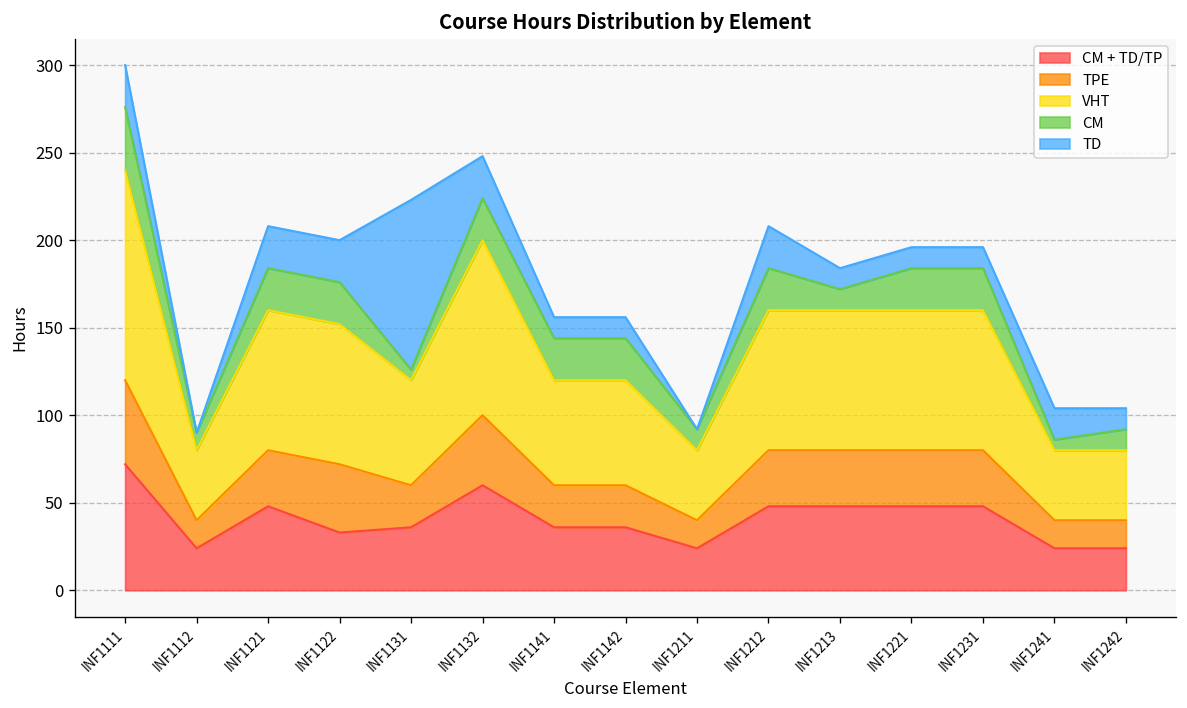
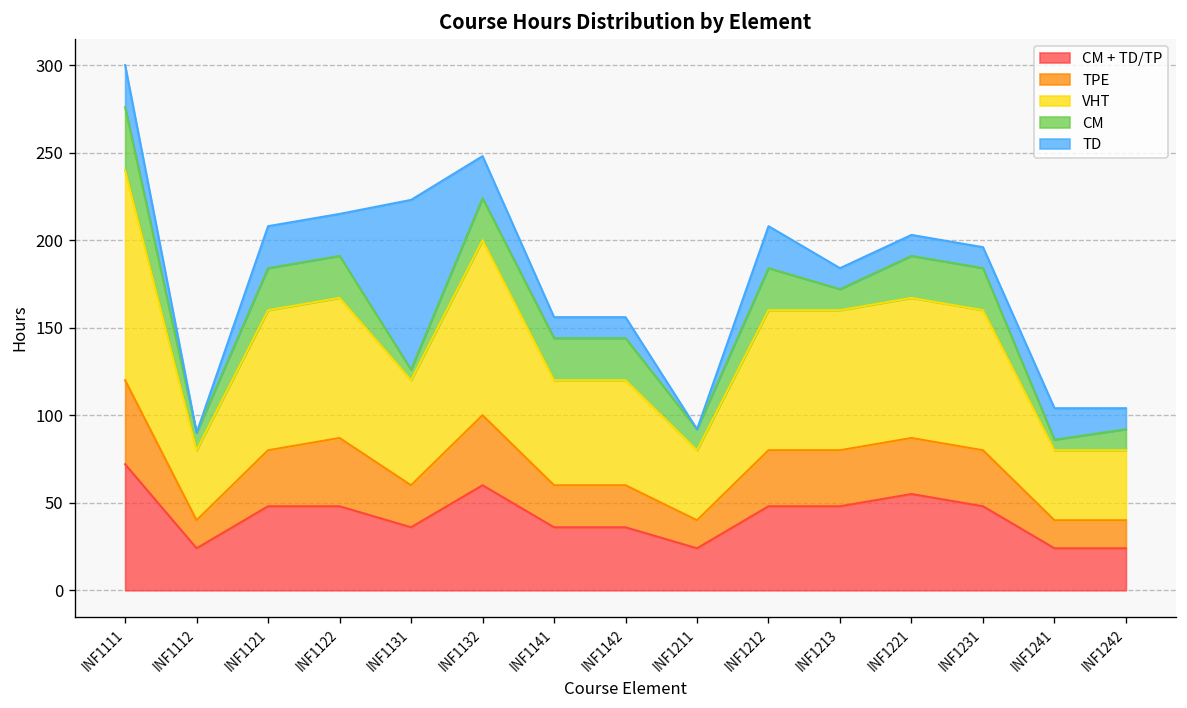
CM + TD/TP, INF1122: 33 -> 48
CM + TD/TP, INF1221: 48 -> 55
